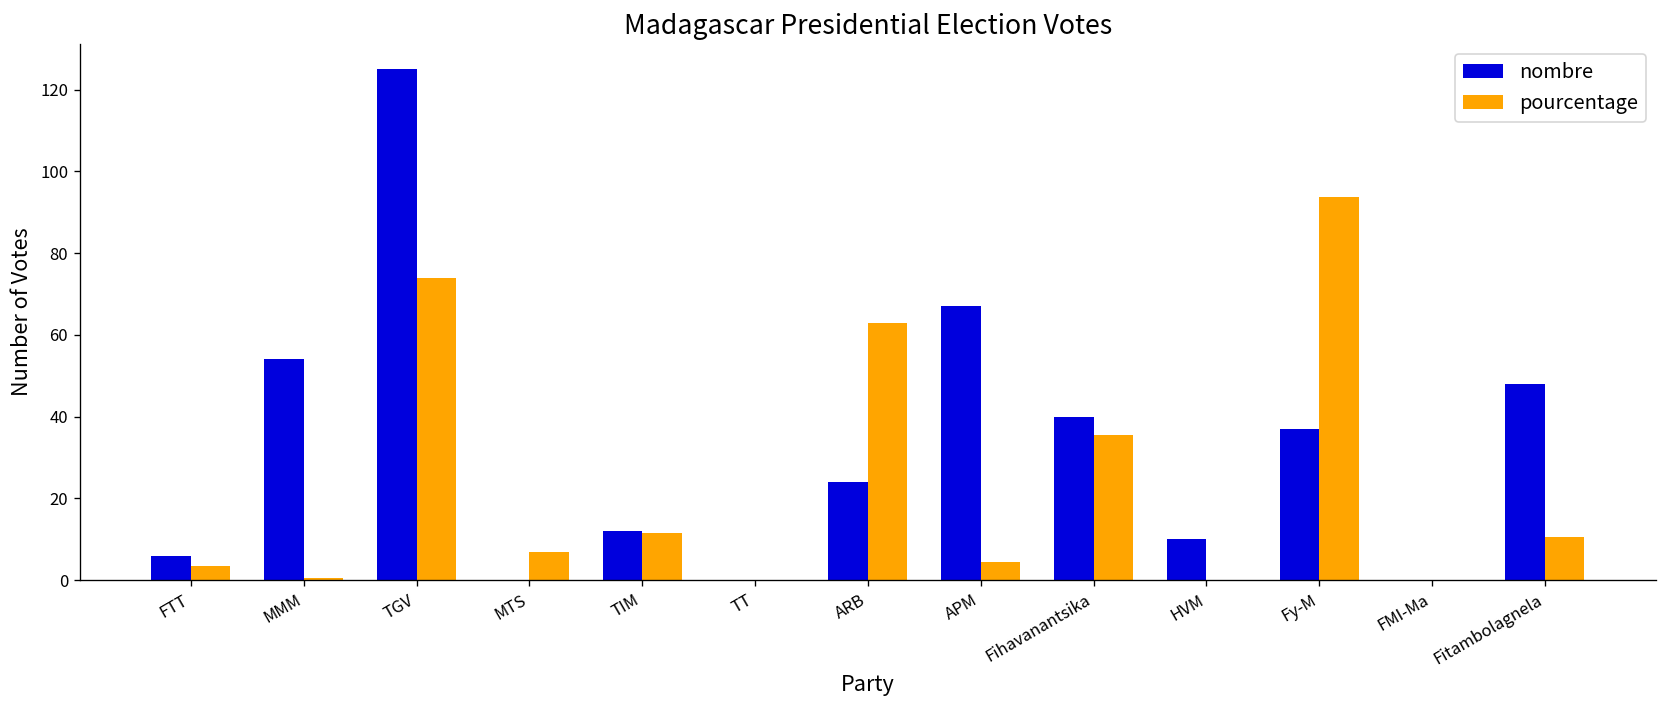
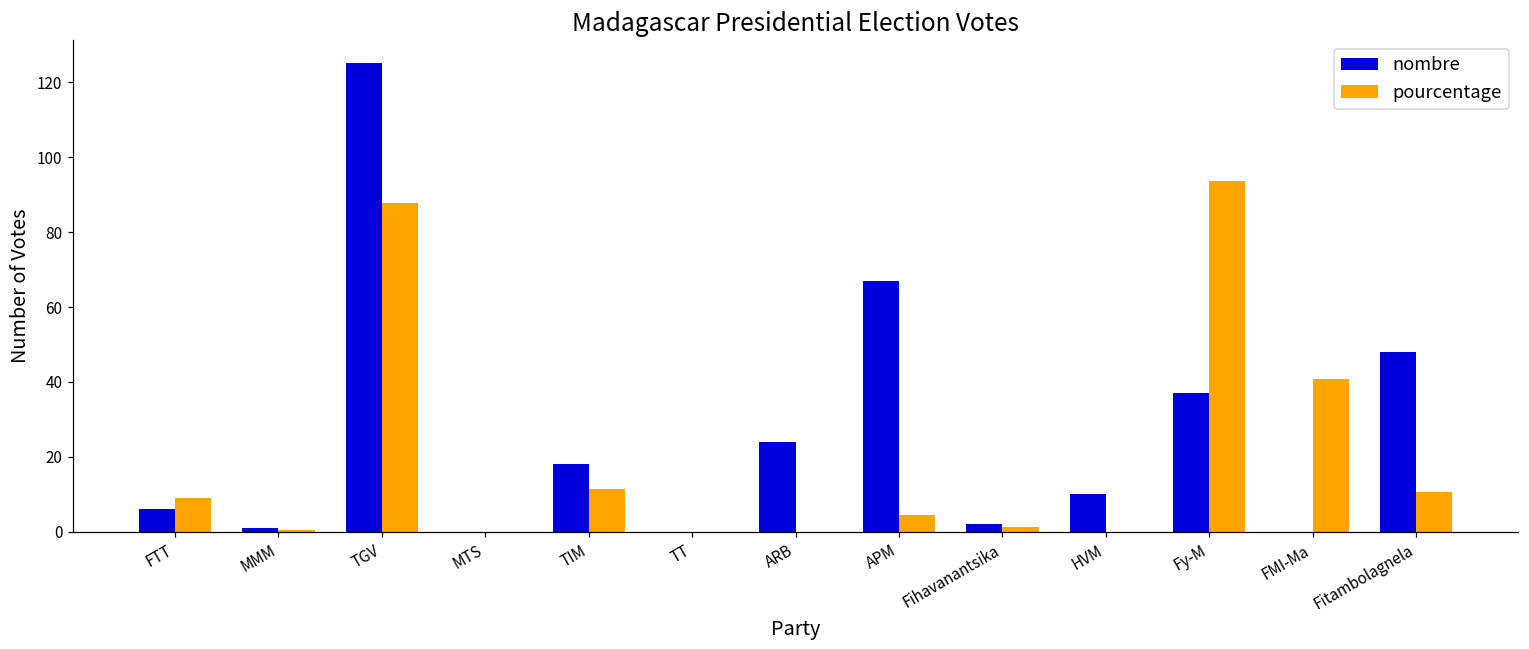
pourcentage, FTT: 4 -> 9
nombre, MMM: 54 -> 1
pourcentage, TGV: 74 -> 88
pourcentage, MTS: 7 -> 0
nombre, TIM: 12 -> 18
pourcentage, ARB: 63 -> 0
nombre, Fihavanantsika: 40 -> 2
pourcentage, Fihavanantsika: 36 -> 1
pourcentage, FMI-Ma: 0 -> 41
